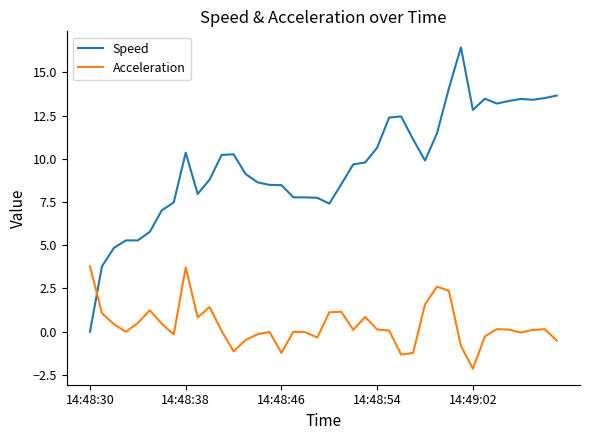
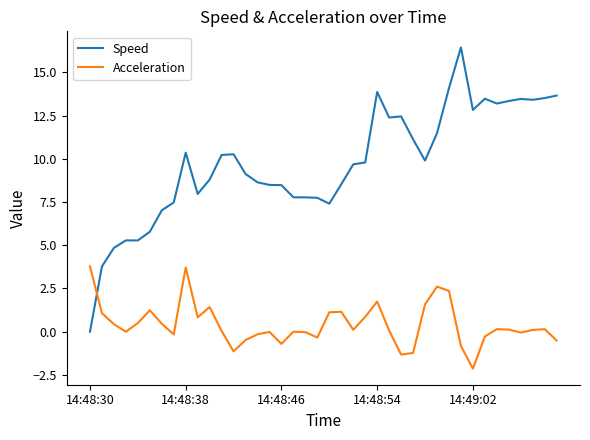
Acceleration, 14:48:46: -1.2 -> -0.7
Speed, 14:48:54: 10.6 -> 13.9
Acceleration, 14:48:54: 0.1 -> 1.7
